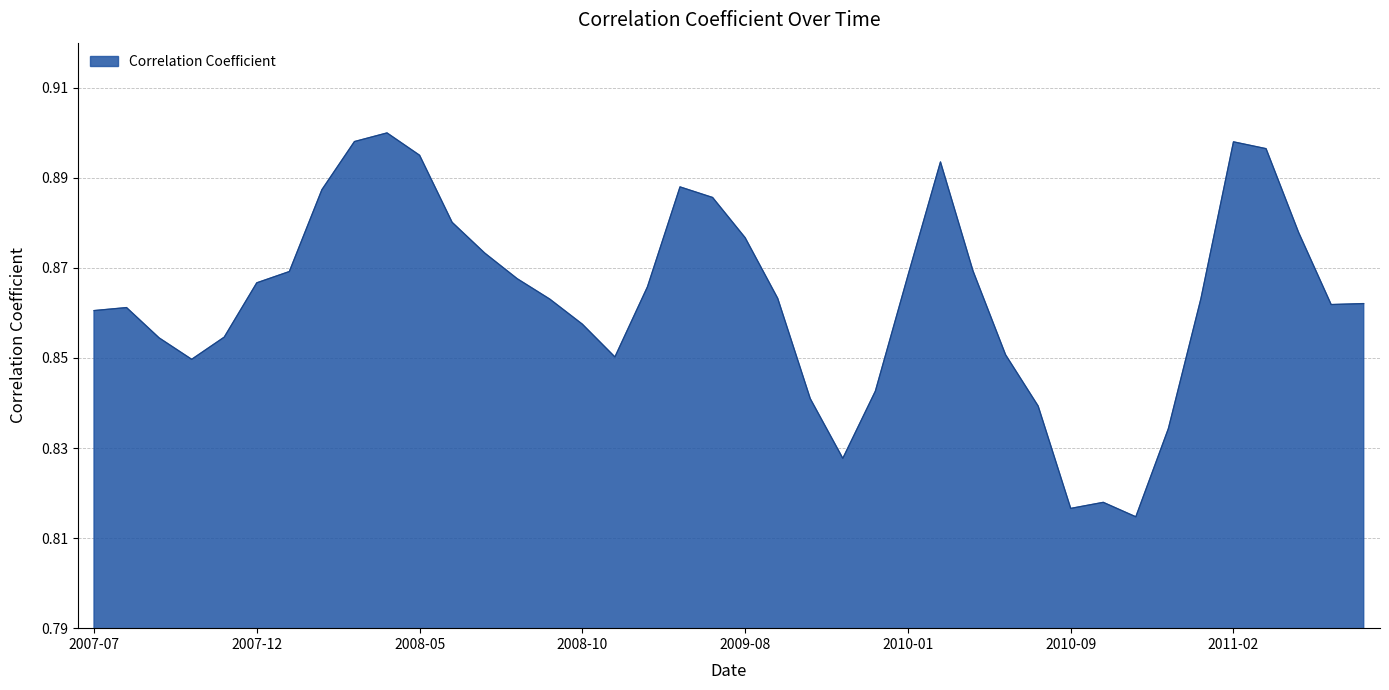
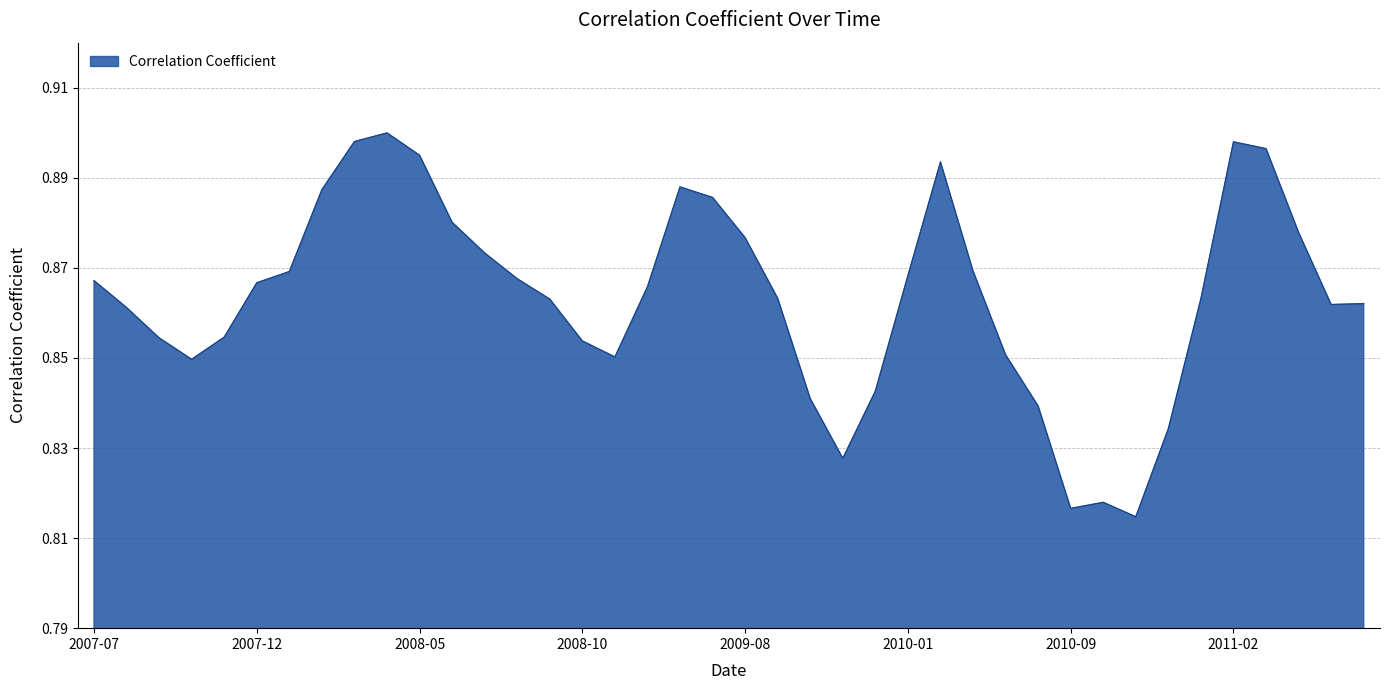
2007-07: 0.861 -> 0.867
2008-10: 0.857 -> 0.854
